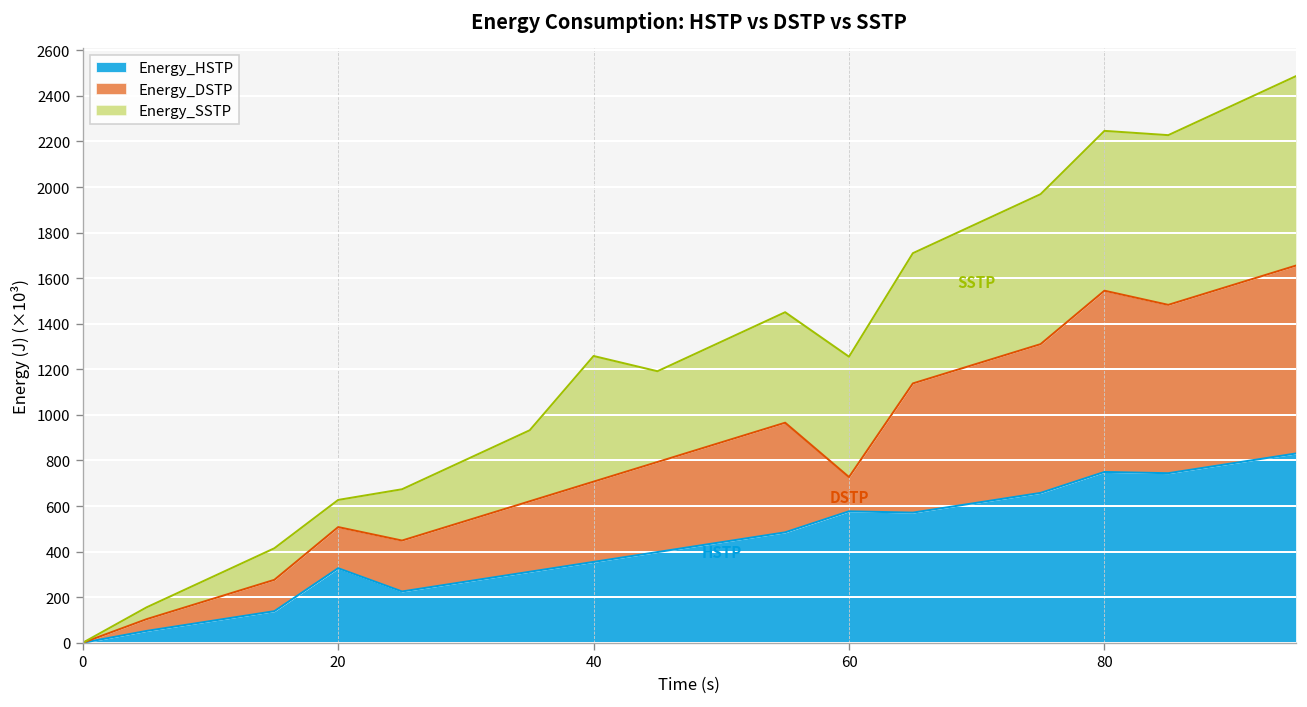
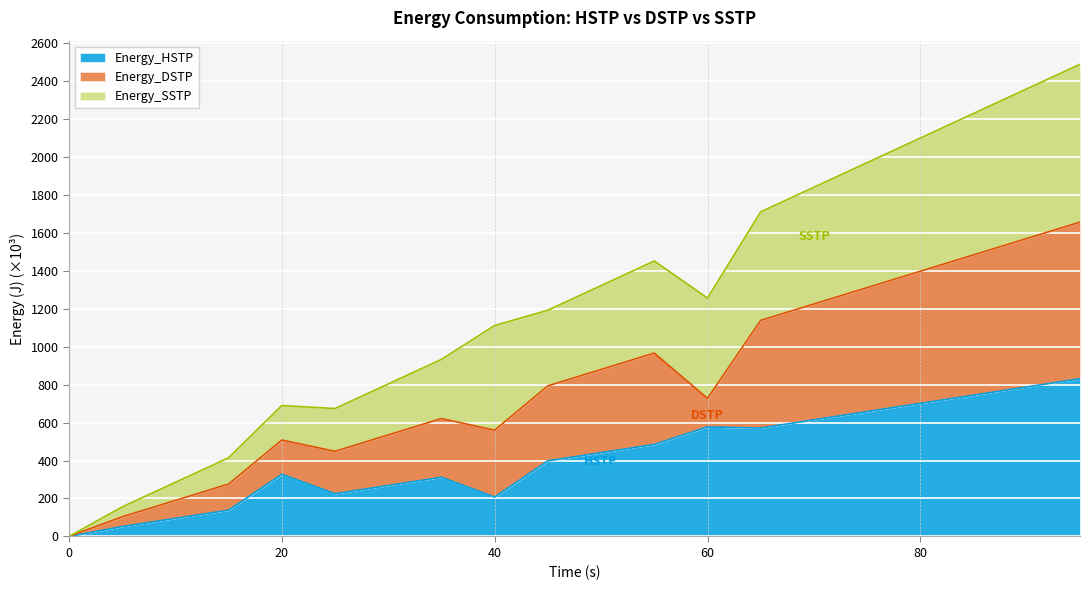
Energy_SSTP, 20: 120 -> 180
Energy_HSTP, 40: 350 -> 210
Energy_HSTP, 80: 750 -> 700
Energy_DSTP, 80: 800 -> 700
